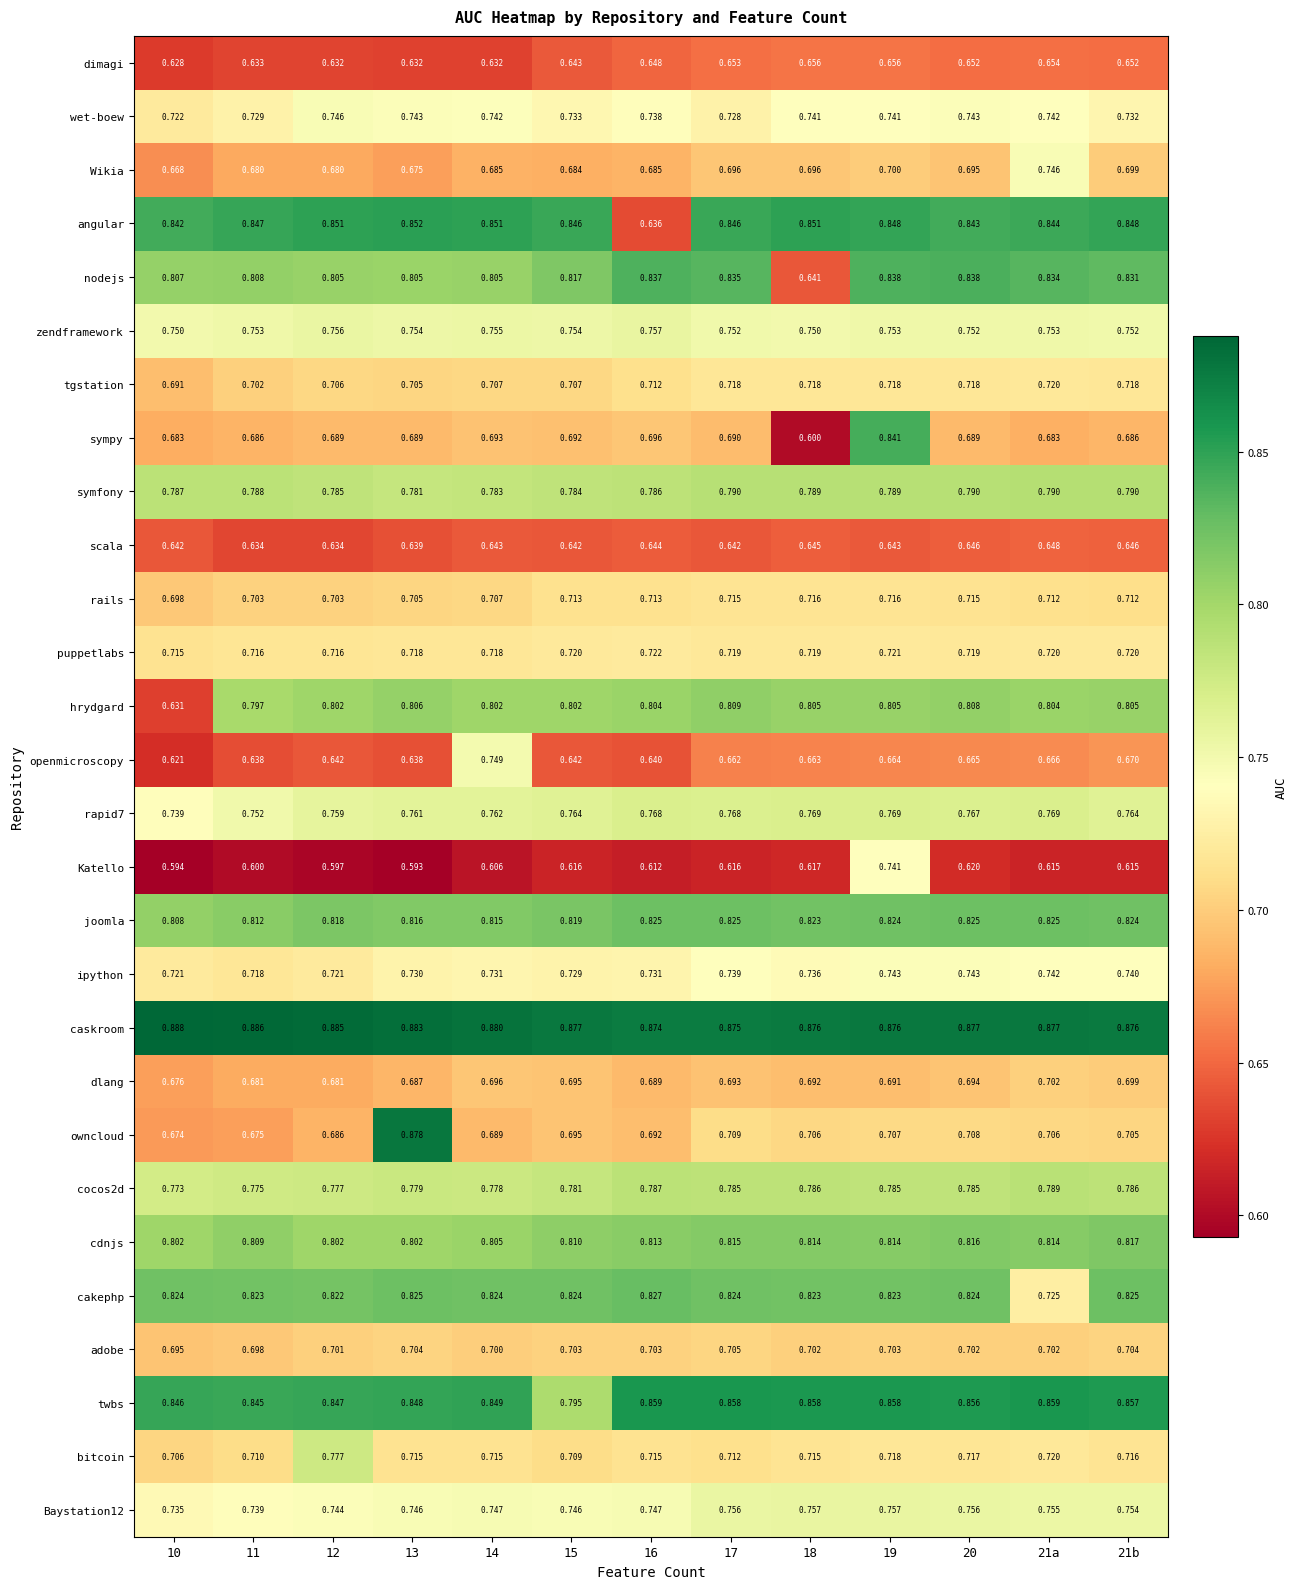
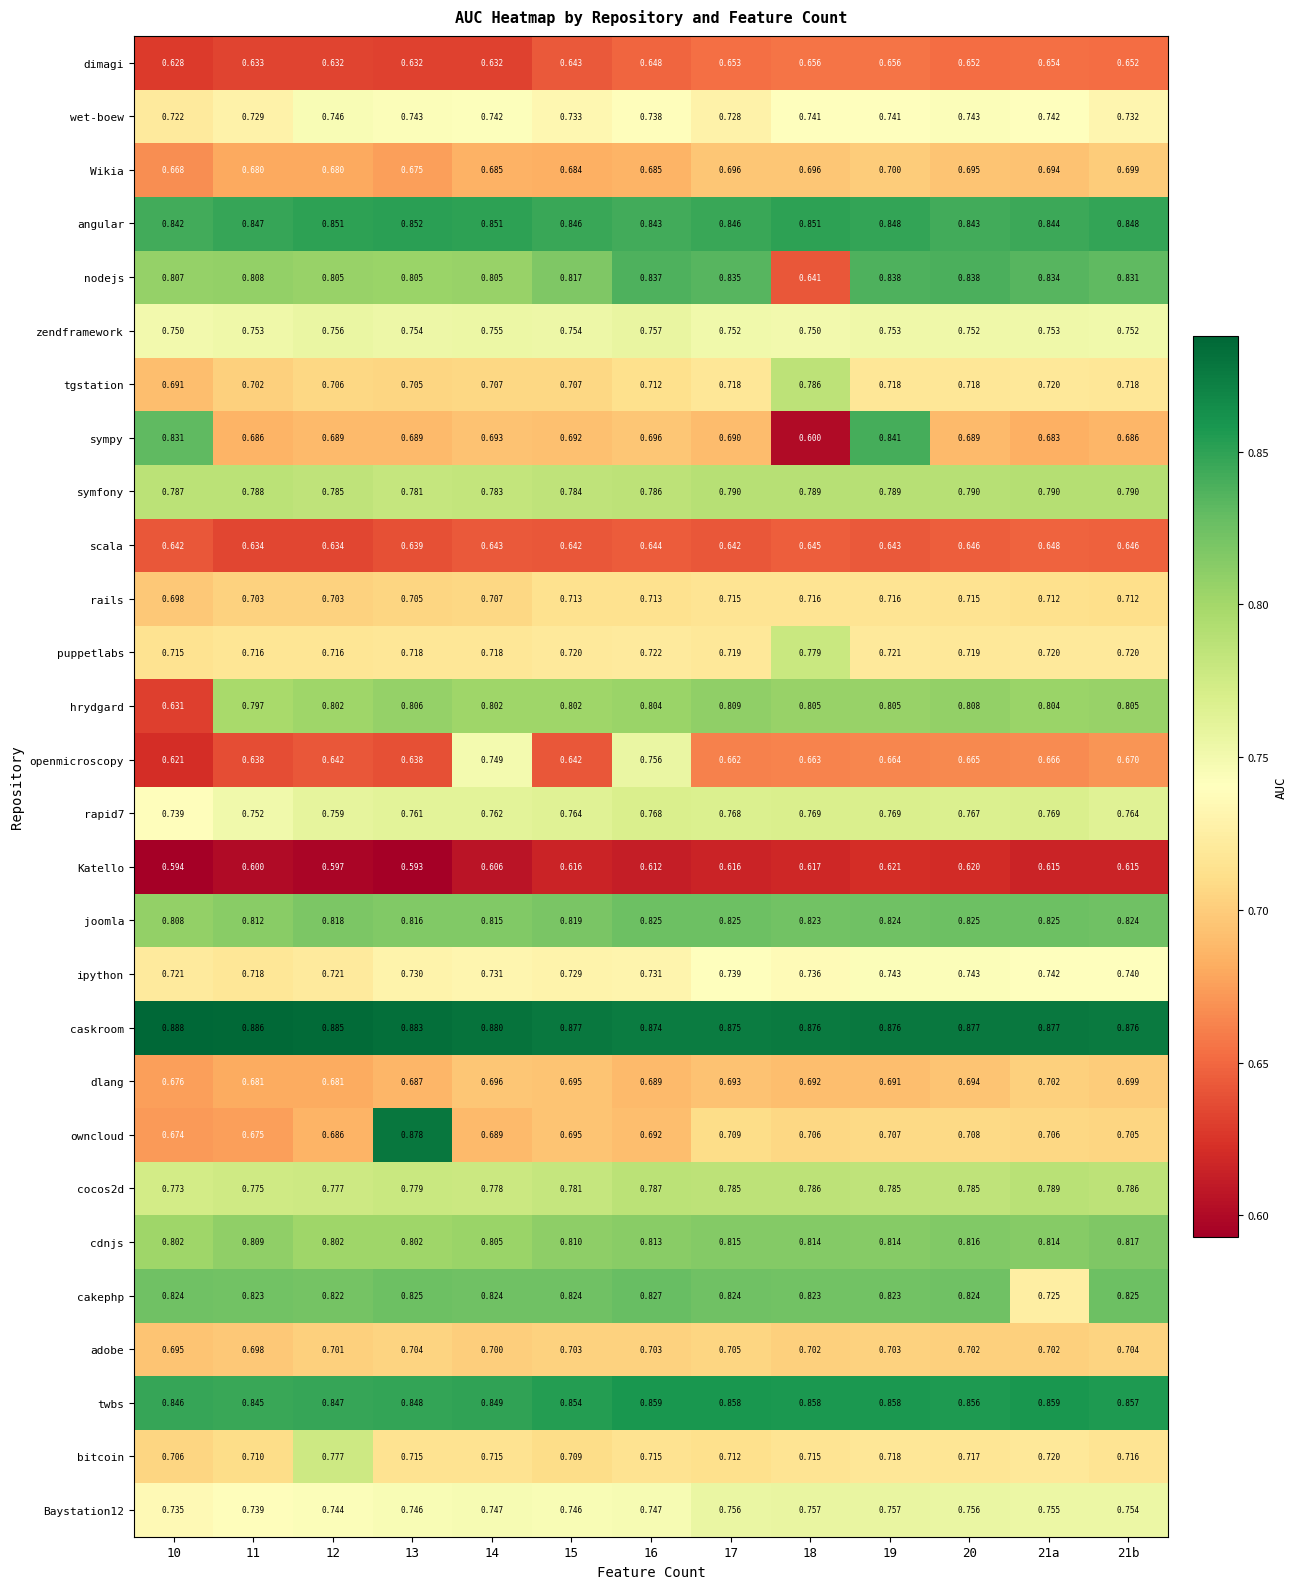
Wikia, 21a: 0.746 -> 0.694
angular, 16: 0.636 -> 0.843
tgstation, 18: 0.718 -> 0.786
sympy, 10: 0.683 -> 0.831
puppetlabs, 18: 0.719 -> 0.779
openmicroscopy, 16: 0.640 -> 0.756
Katello, 19: 0.741 -> 0.621
twbs, 15: 0.795 -> 0.854
